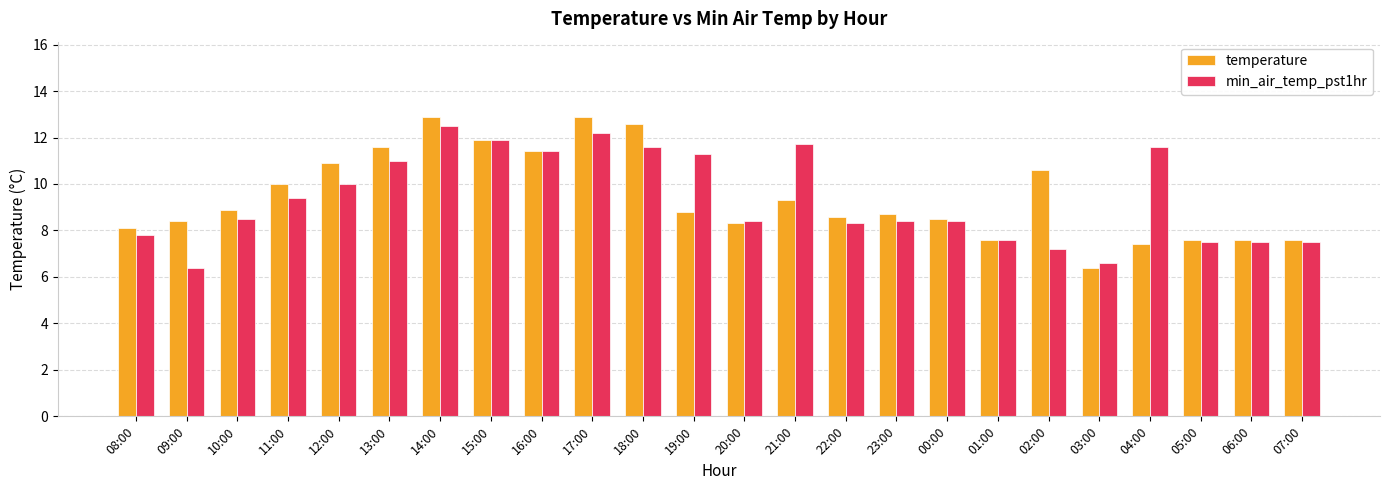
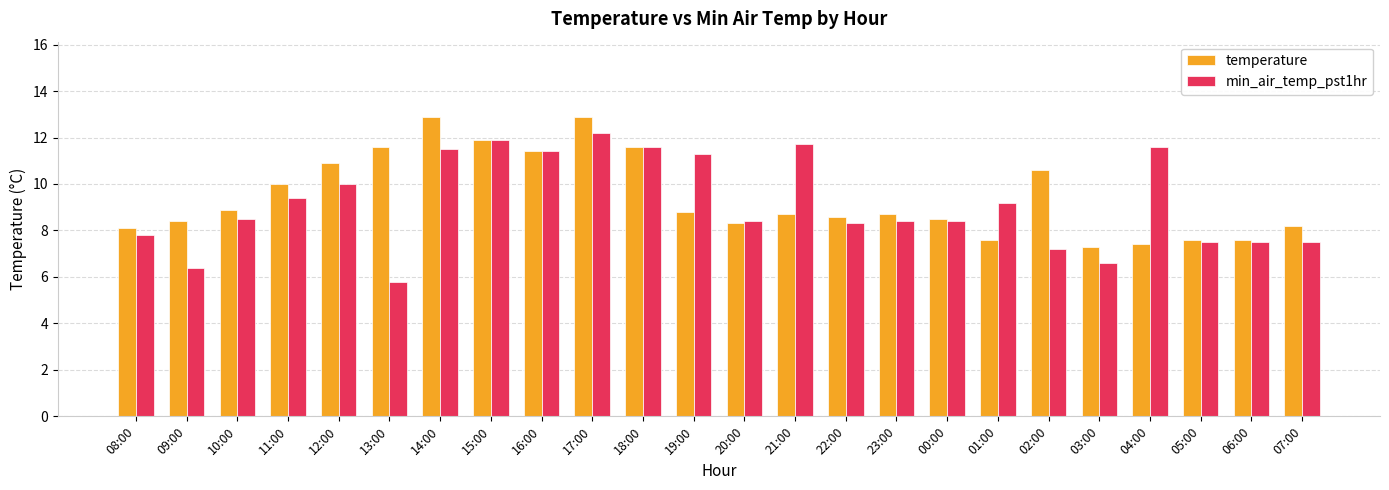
min_air_temp_pst1hr, 13:00: 11.0 -> 5.8
min_air_temp_pst1hr, 14:00: 12.5 -> 11.5
temperature, 18:00: 12.6 -> 11.6
temperature, 21:00: 9.3 -> 8.7
min_air_temp_pst1hr, 01:00: 7.6 -> 9.2
temperature, 03:00: 6.4 -> 7.3
temperature, 07:00: 7.6 -> 8.2
